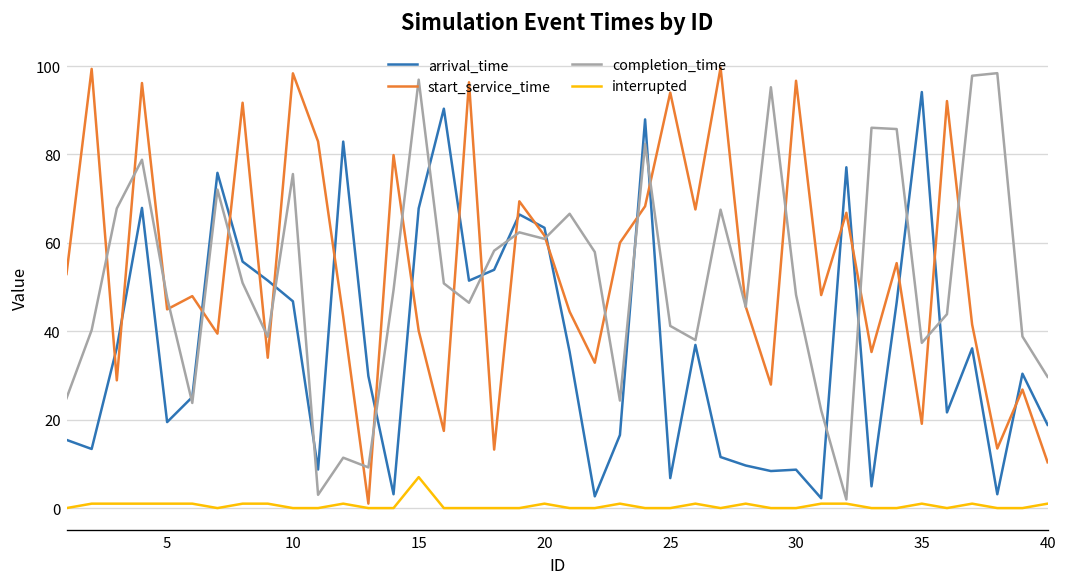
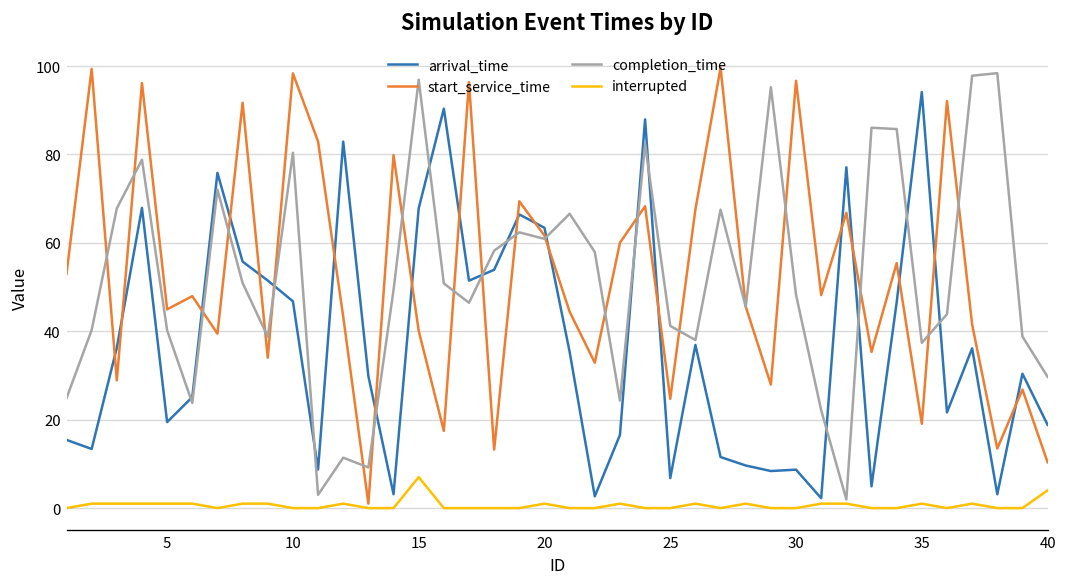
completion_time, 5: 48 -> 40
completion_time, 10: 76 -> 80
start_service_time, 25: 94 -> 25
interrupted, 40: 1 -> 4
